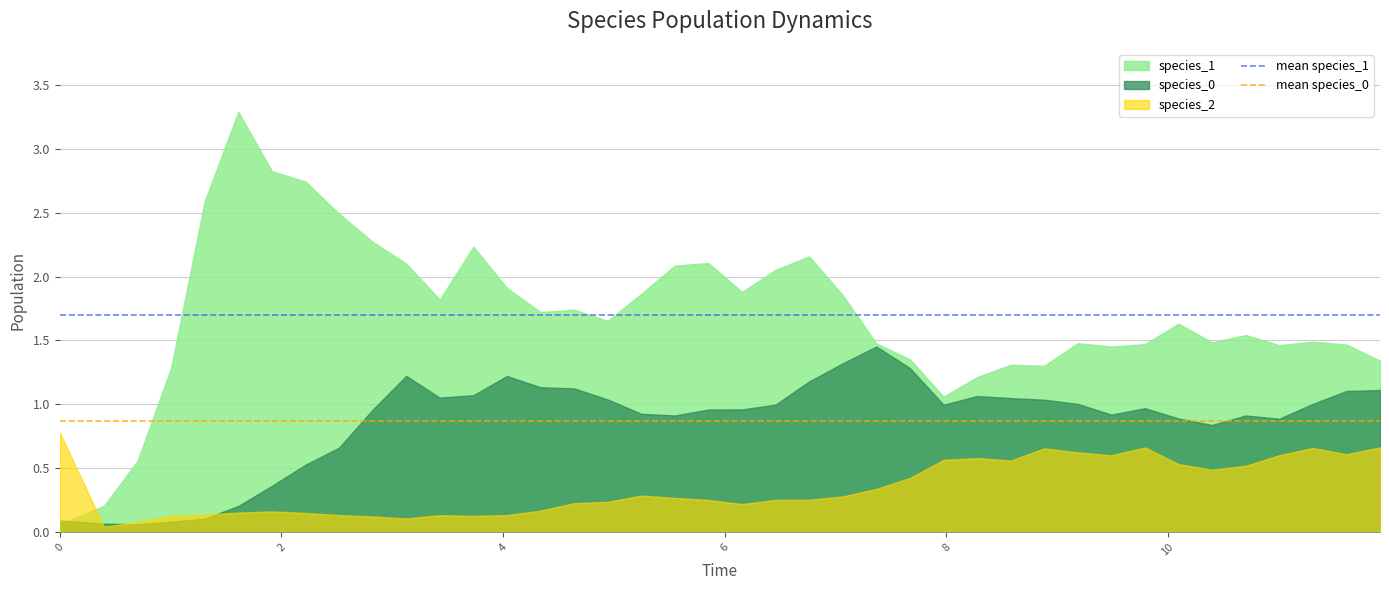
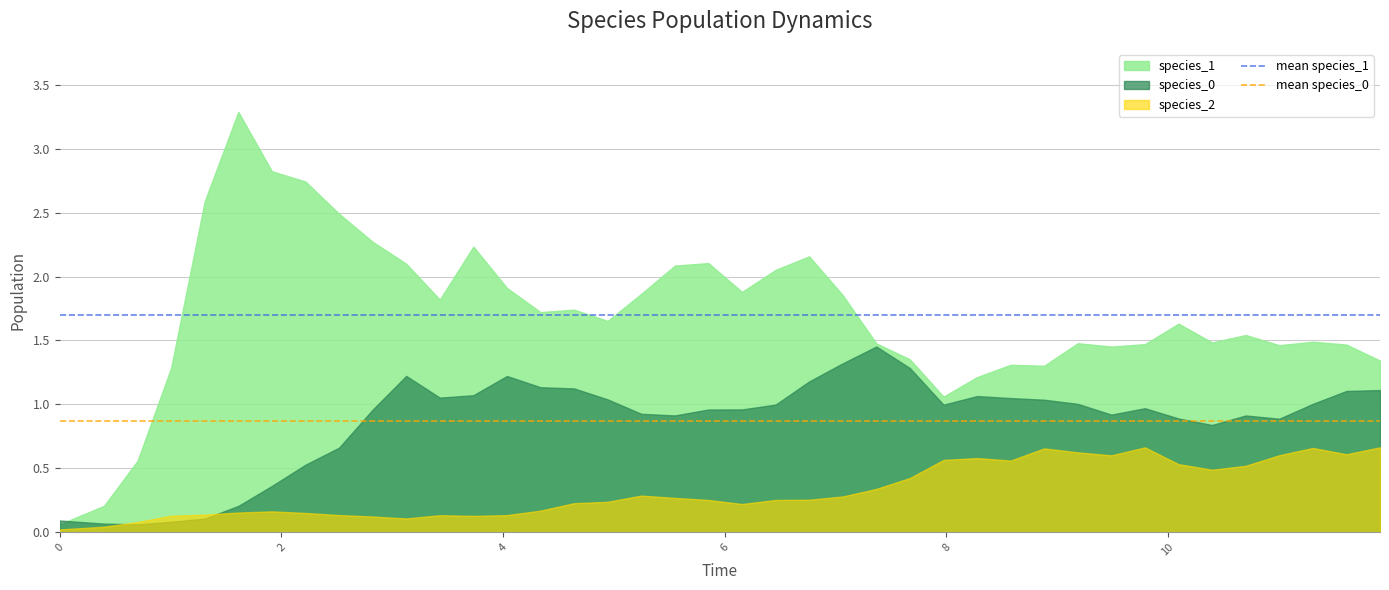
species_2, 0: 0.78 -> 0.02
